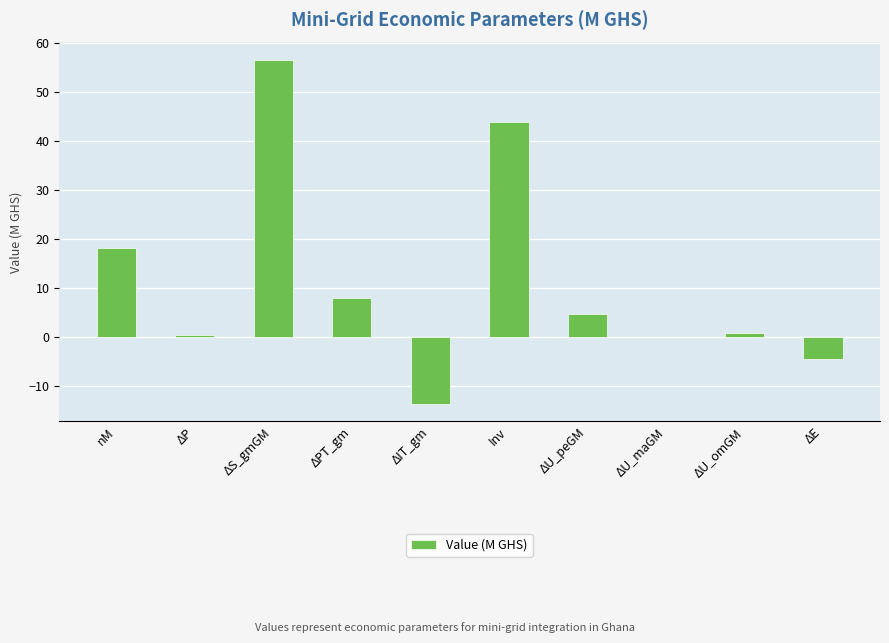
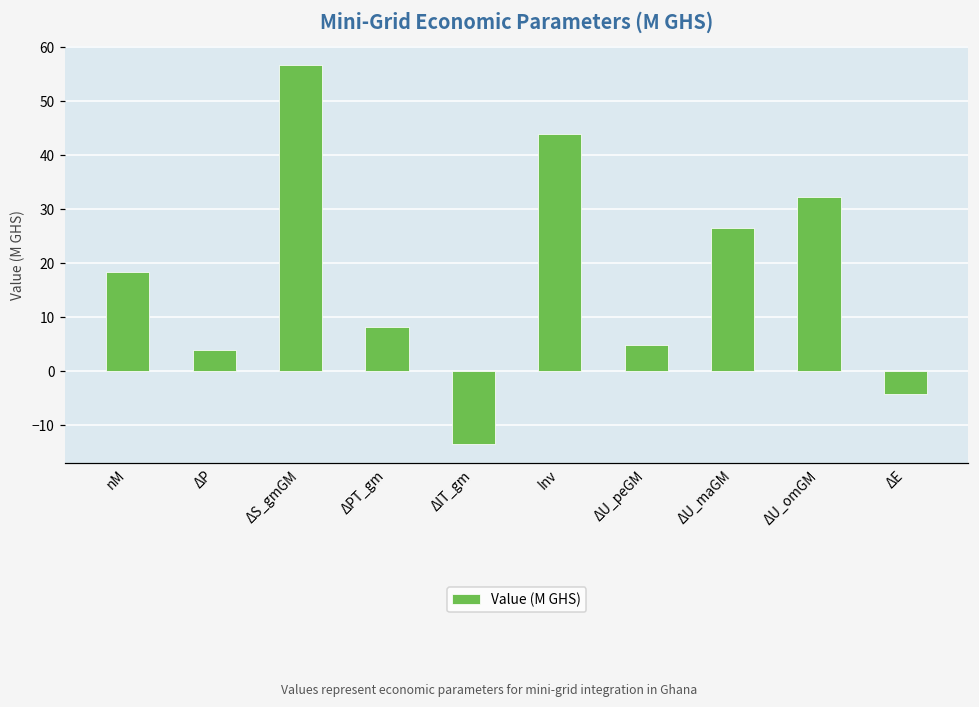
ΔP: 1 -> 4
ΔU_maGM: 0 -> 27
ΔU_omGM: 1 -> 32
